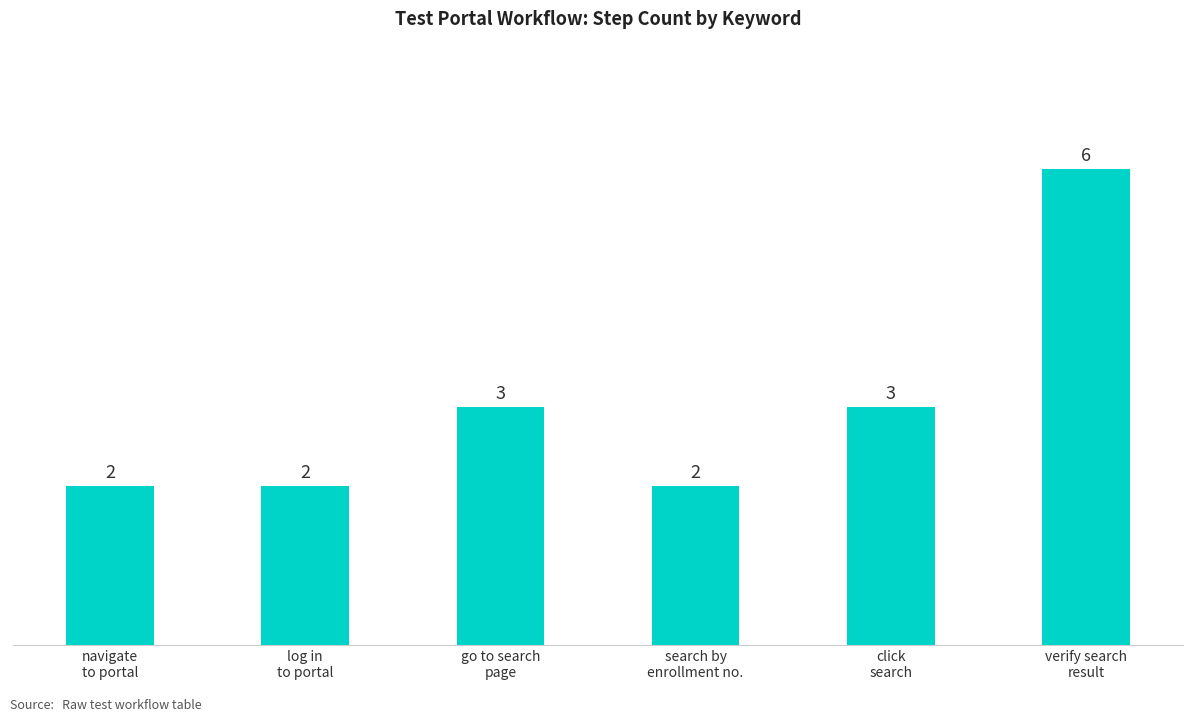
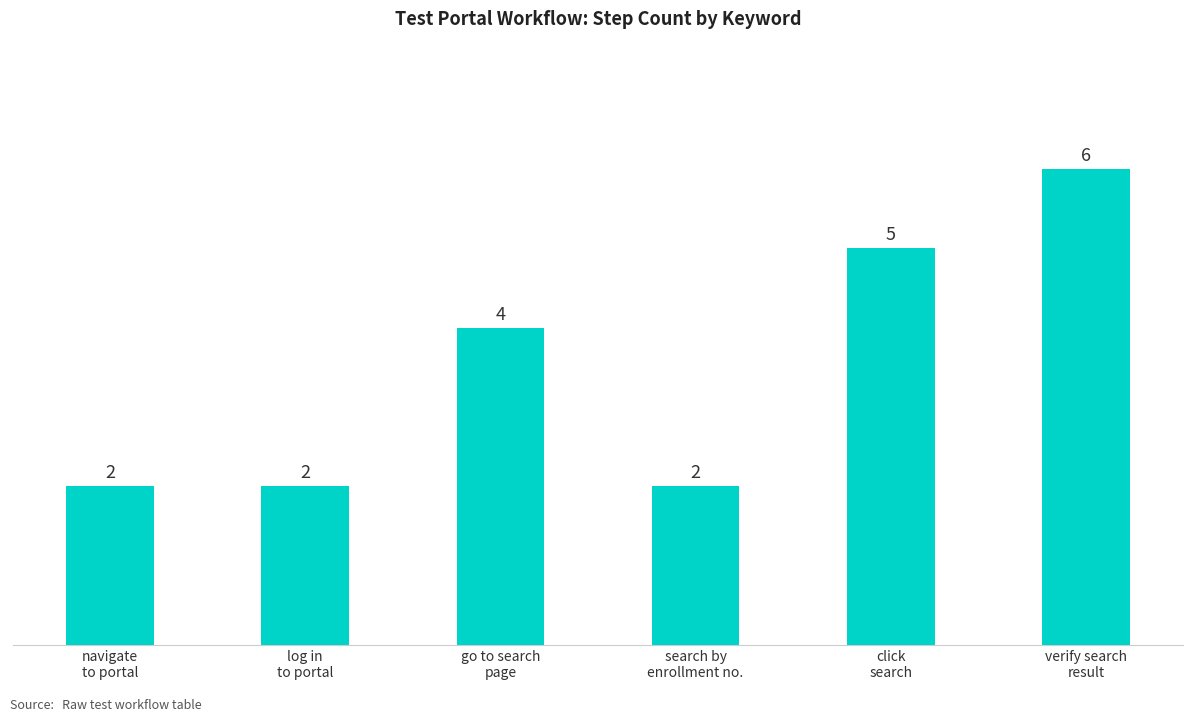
go to search page: 3 -> 4
click search: 3 -> 5
